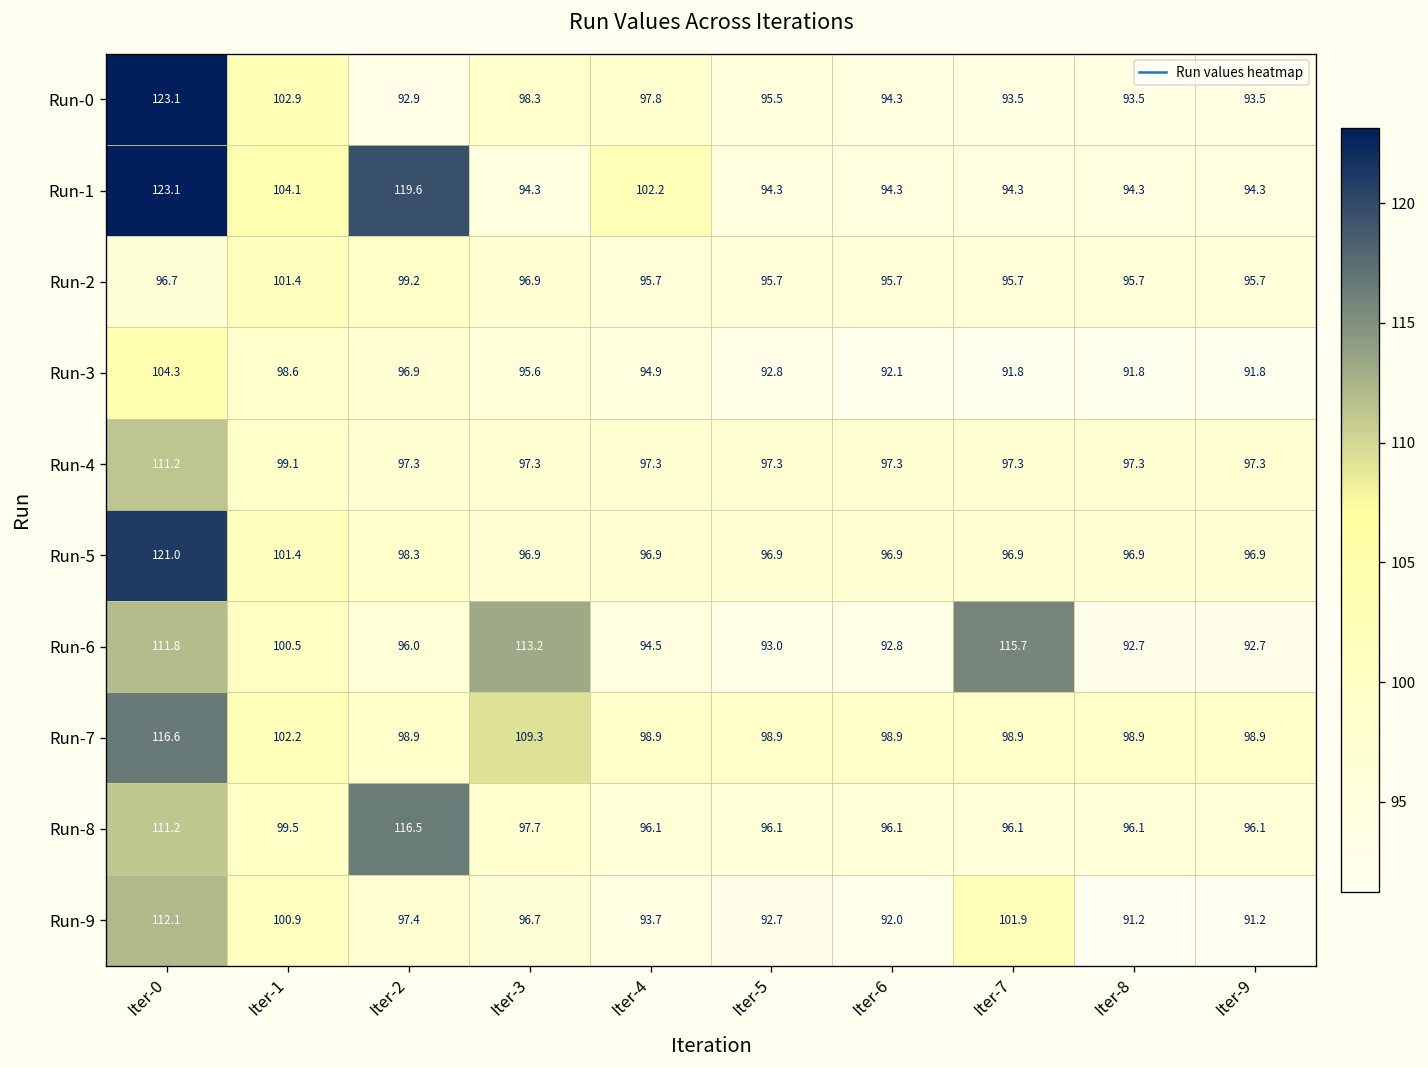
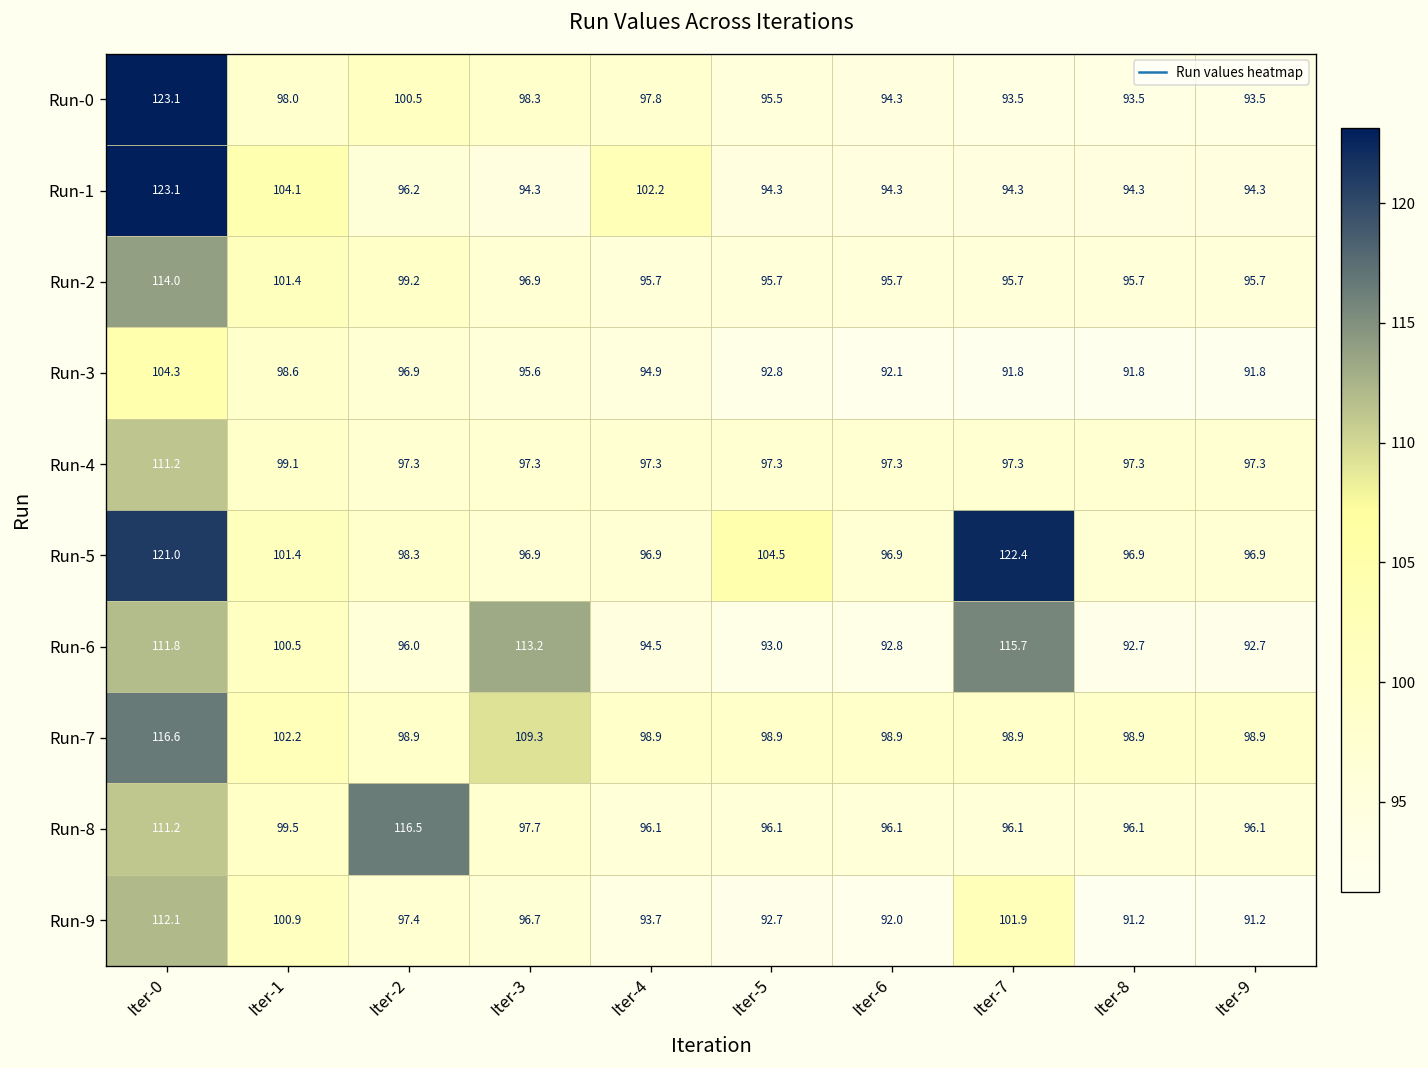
Run-0, Iter-1: 102.9 -> 98.0
Run-0, Iter-2: 92.9 -> 100.5
Run-1, Iter-2: 119.6 -> 96.2
Run-2, Iter-0: 96.7 -> 114.0
Run-5, Iter-5: 96.9 -> 104.5
Run-5, Iter-7: 96.9 -> 122.4
